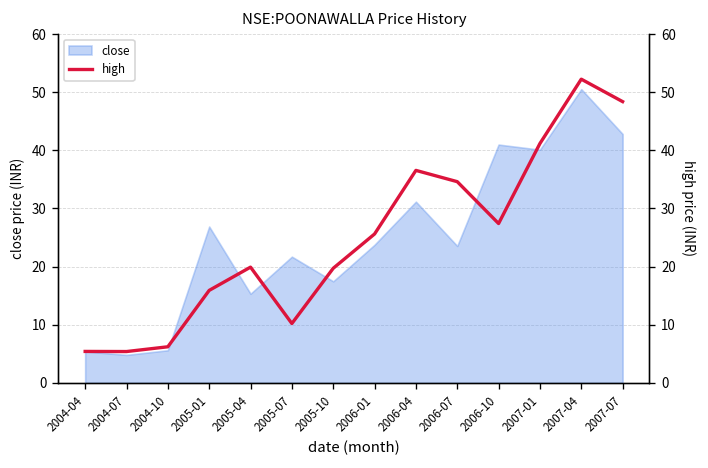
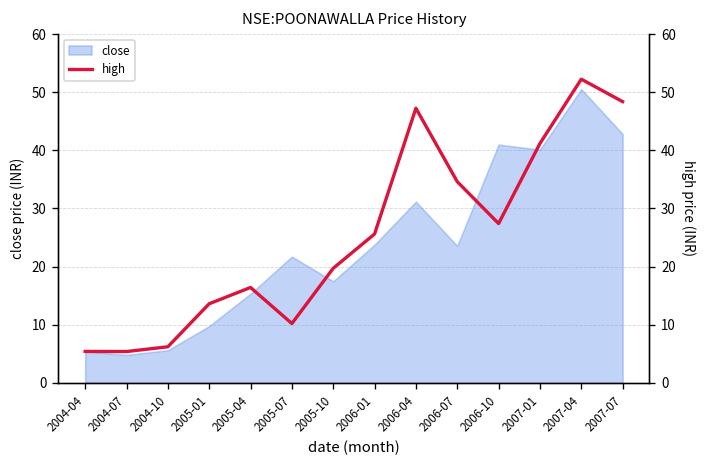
close, 2005-01: 27 -> 10
high, 2005-01: 16 -> 14
high, 2005-04: 20 -> 16
high, 2006-04: 37 -> 47
